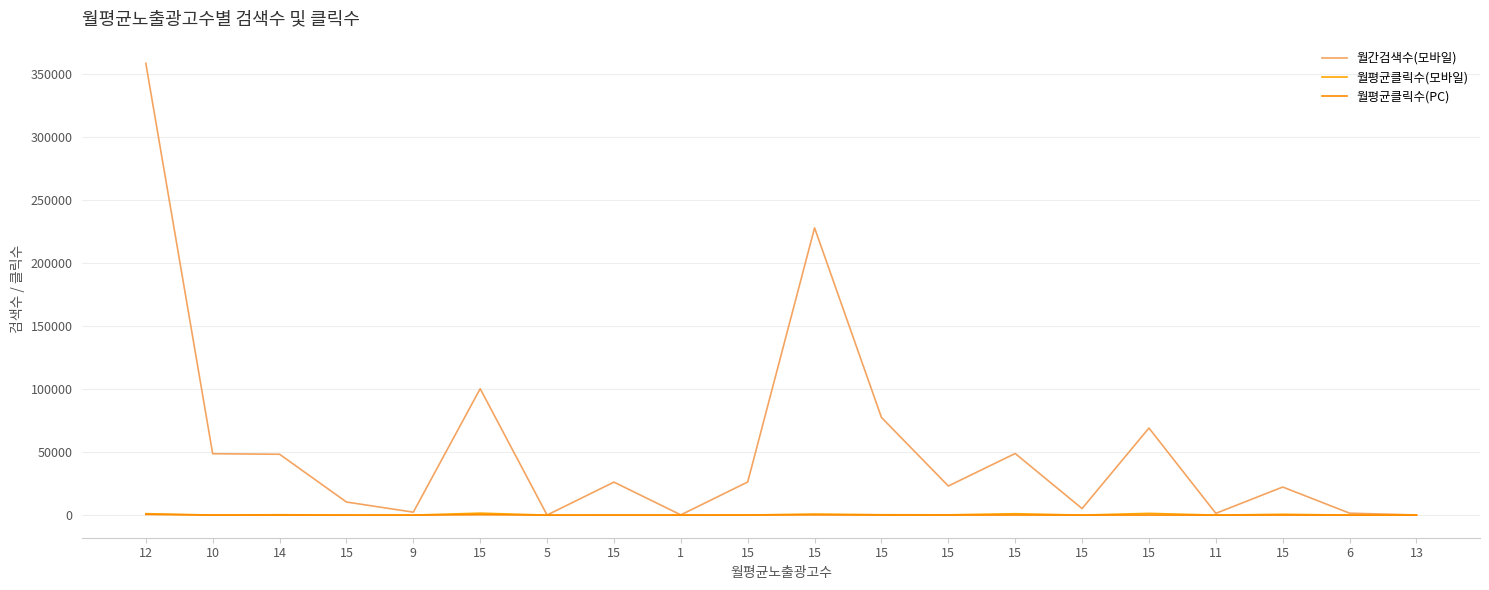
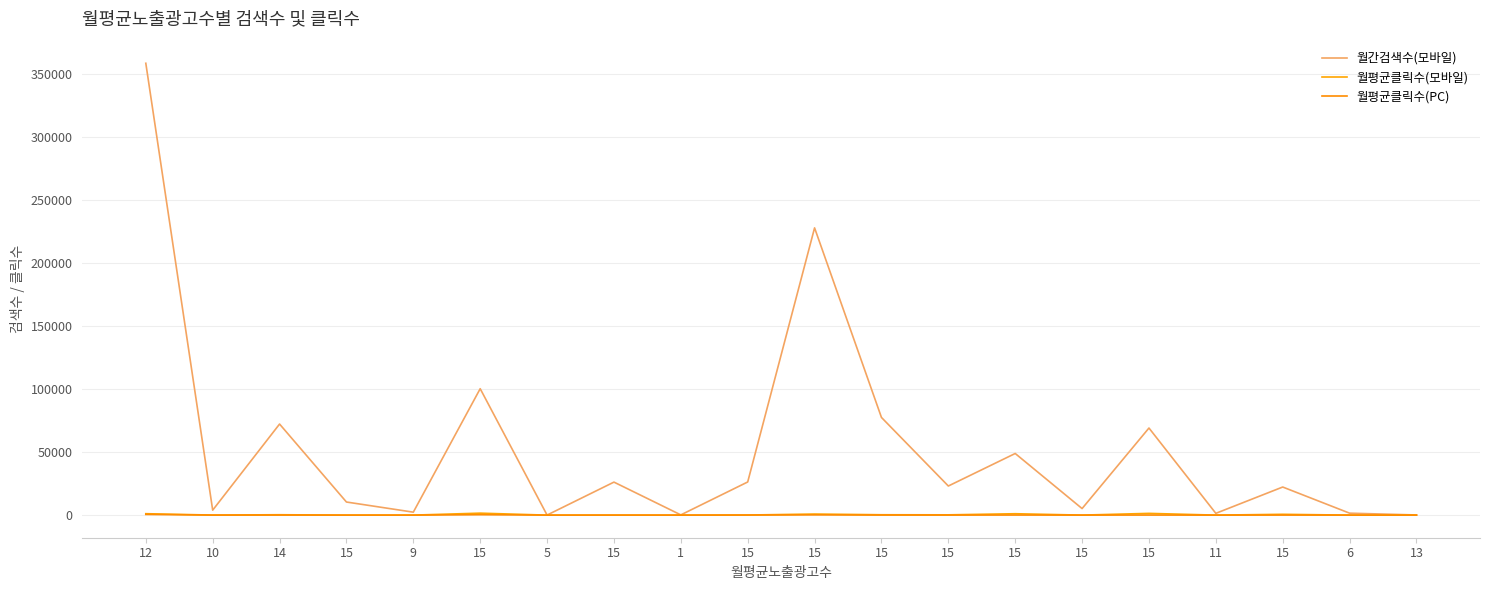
월간검색수(모바일), 10: 49000 -> 4000
월간검색수(모바일), 14: 48000 -> 72000
